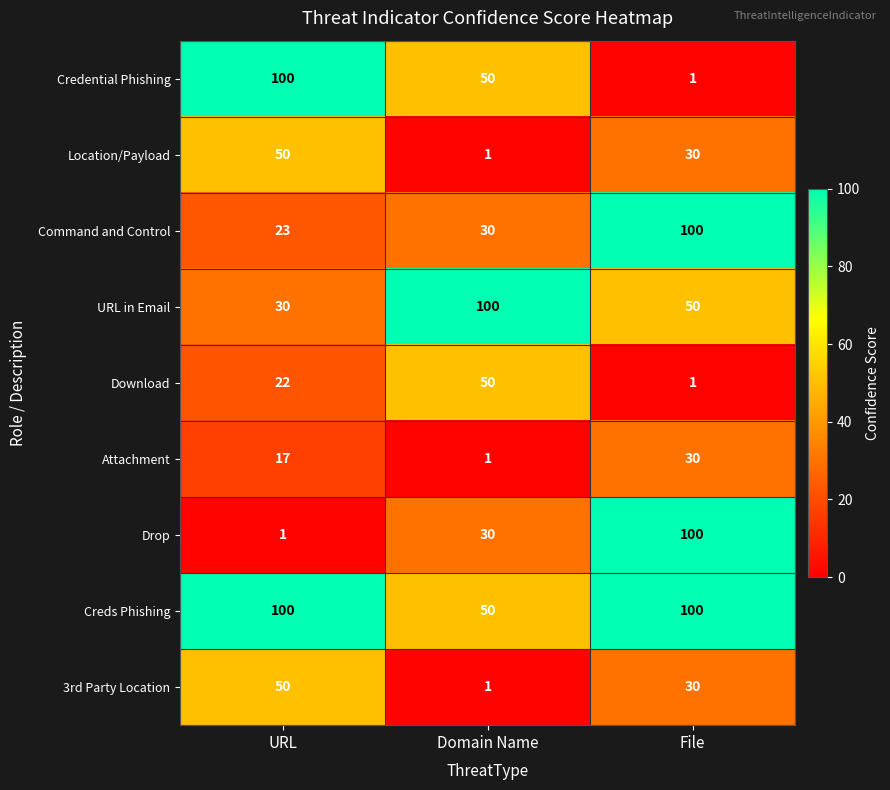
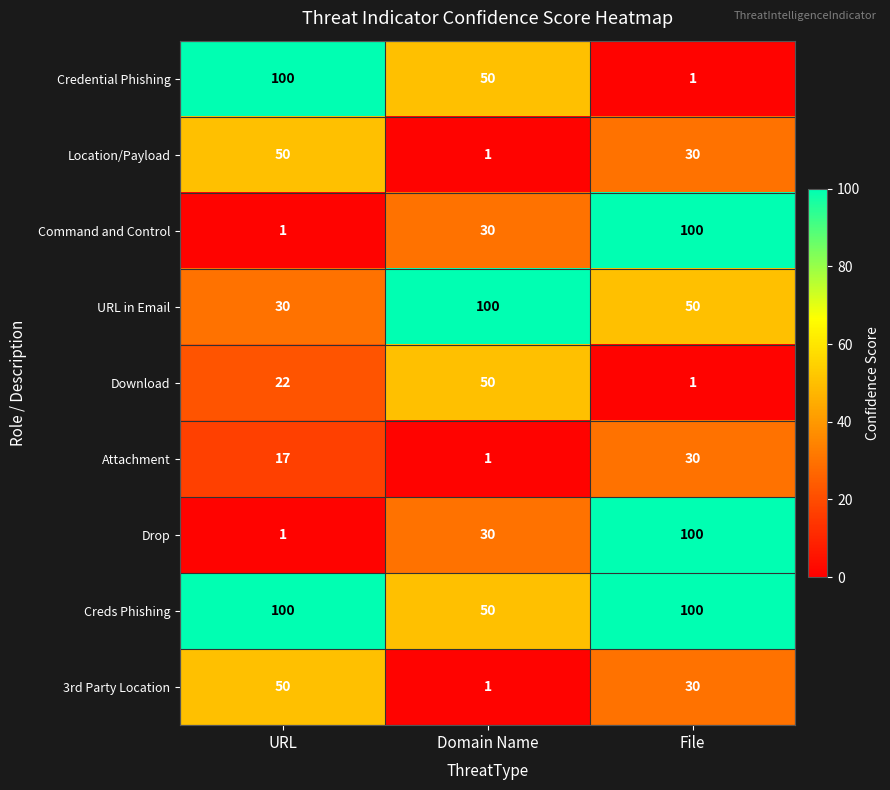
Command and Control, URL: 23 -> 1
